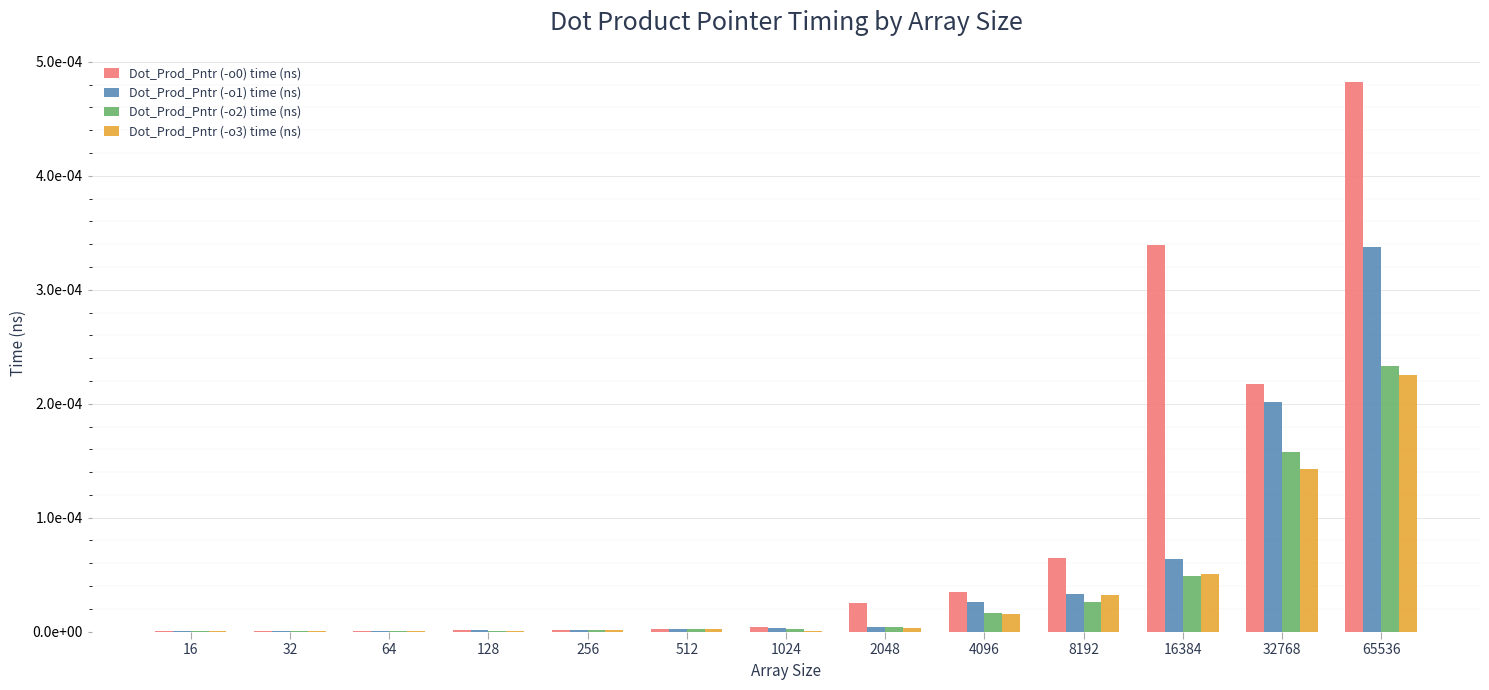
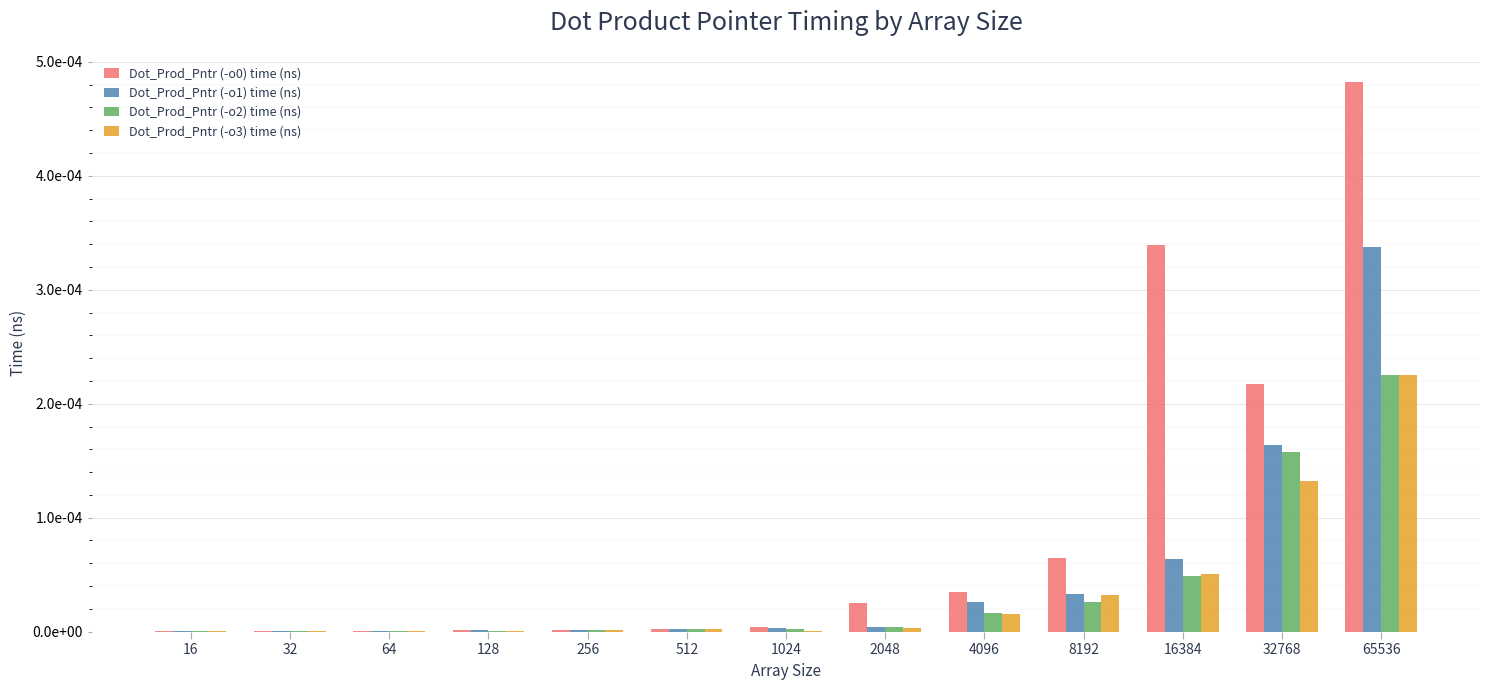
Dot_Prod_Pntr (-o1) time (ns), 32768: 0.000202 -> 0.000163
Dot_Prod_Pntr (-o3) time (ns), 32768: 0.000142 -> 0.000132
Dot_Prod_Pntr (-o2) time (ns), 65536: 0.000233 -> 0.000225
